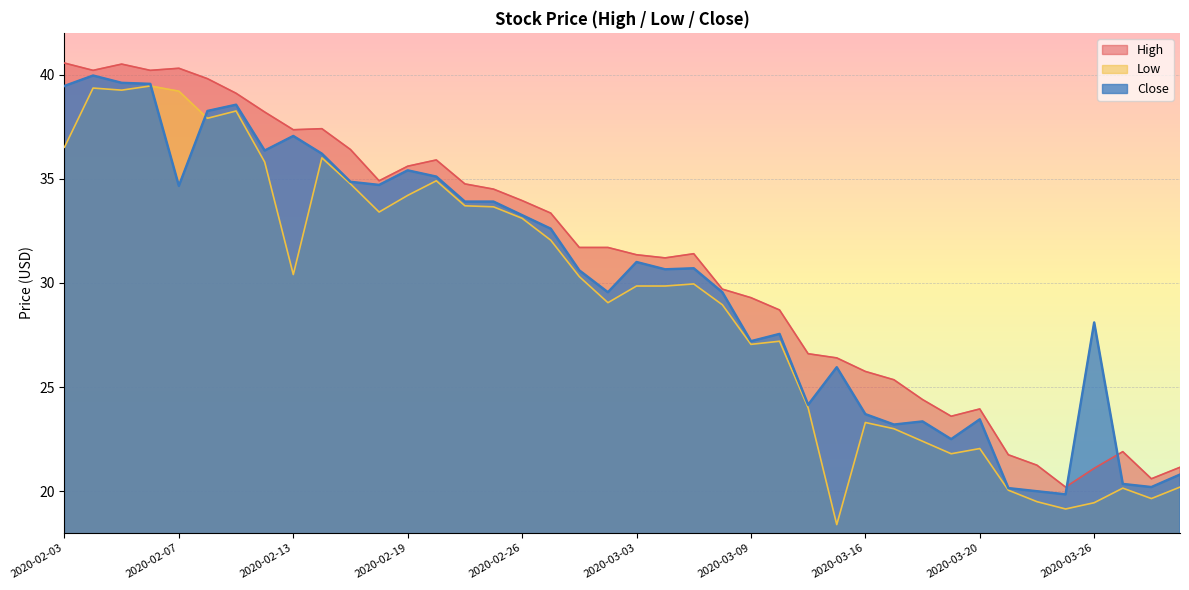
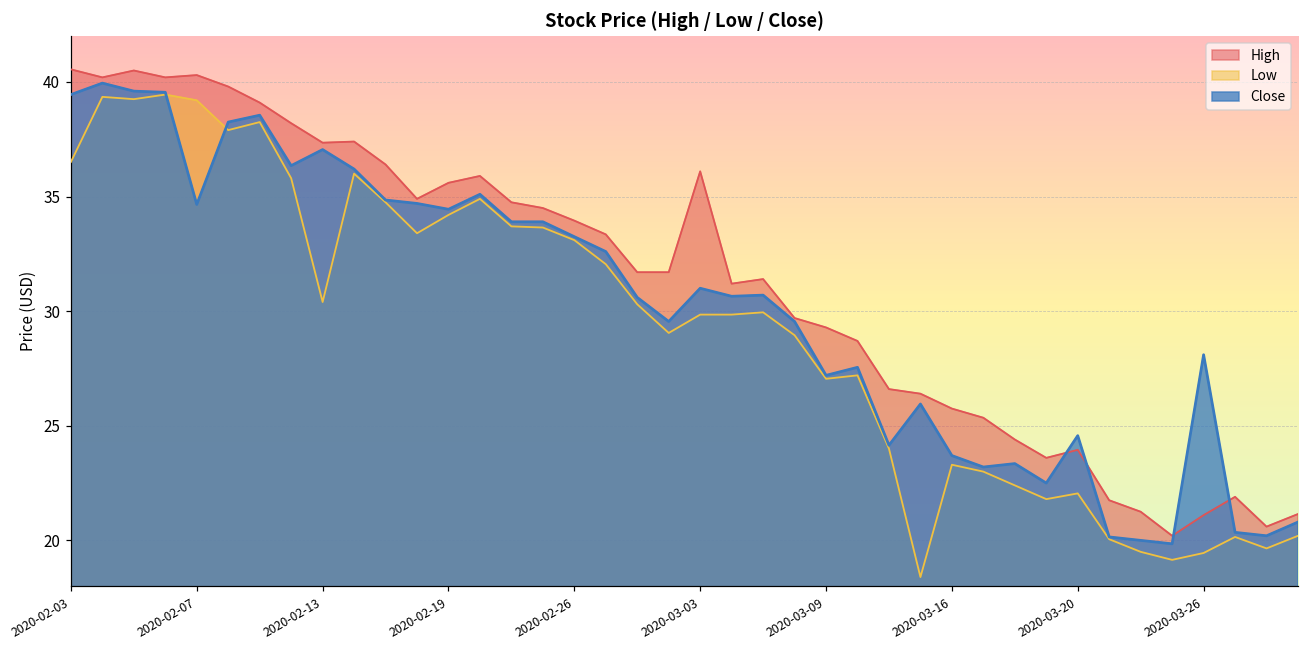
Close, 2020-02-19: 35.4 -> 34.4
High, 2020-03-03: 31.4 -> 36.1
Close, 2020-03-20: 23.5 -> 24.6
